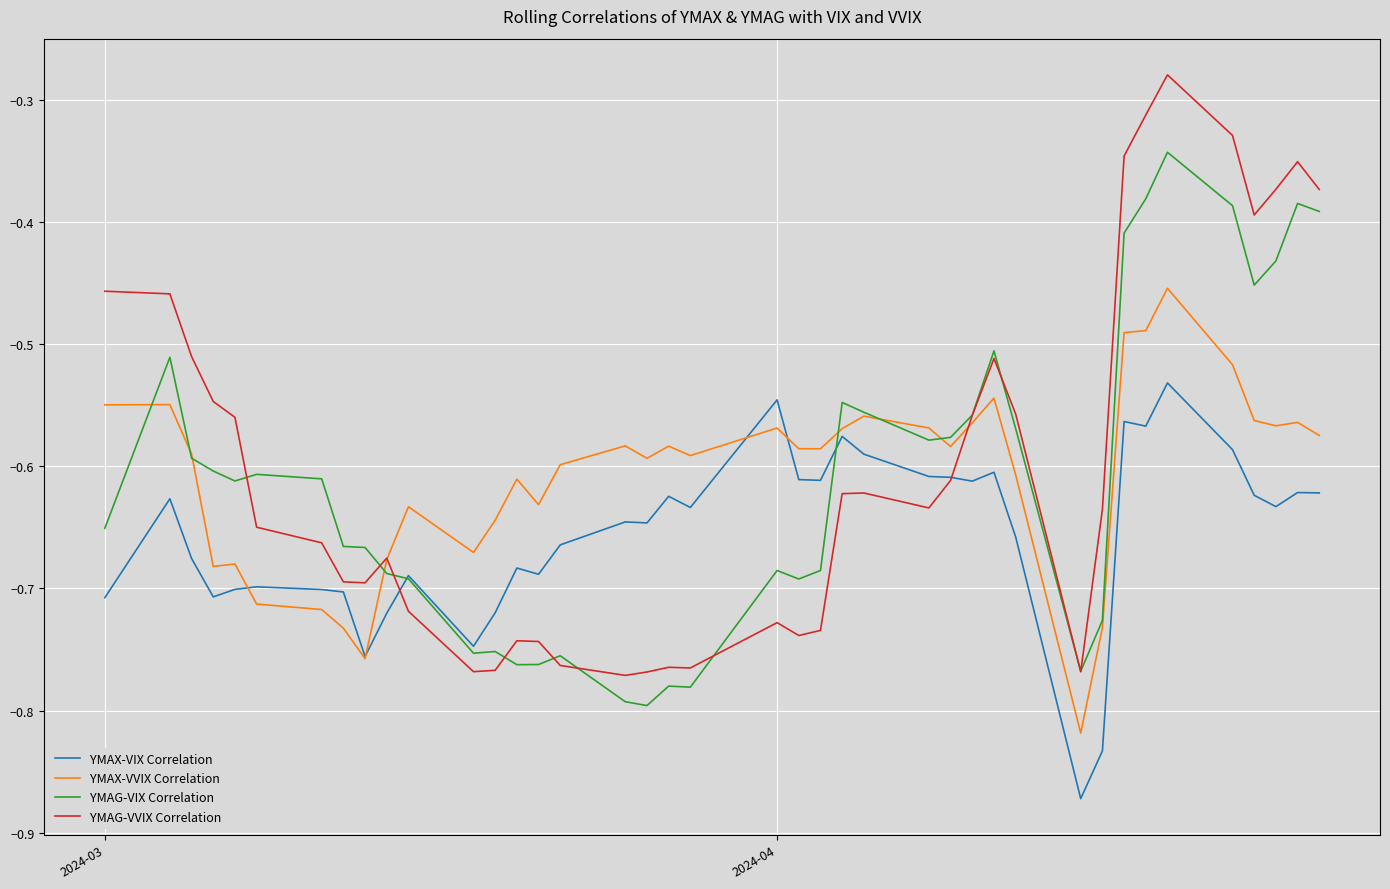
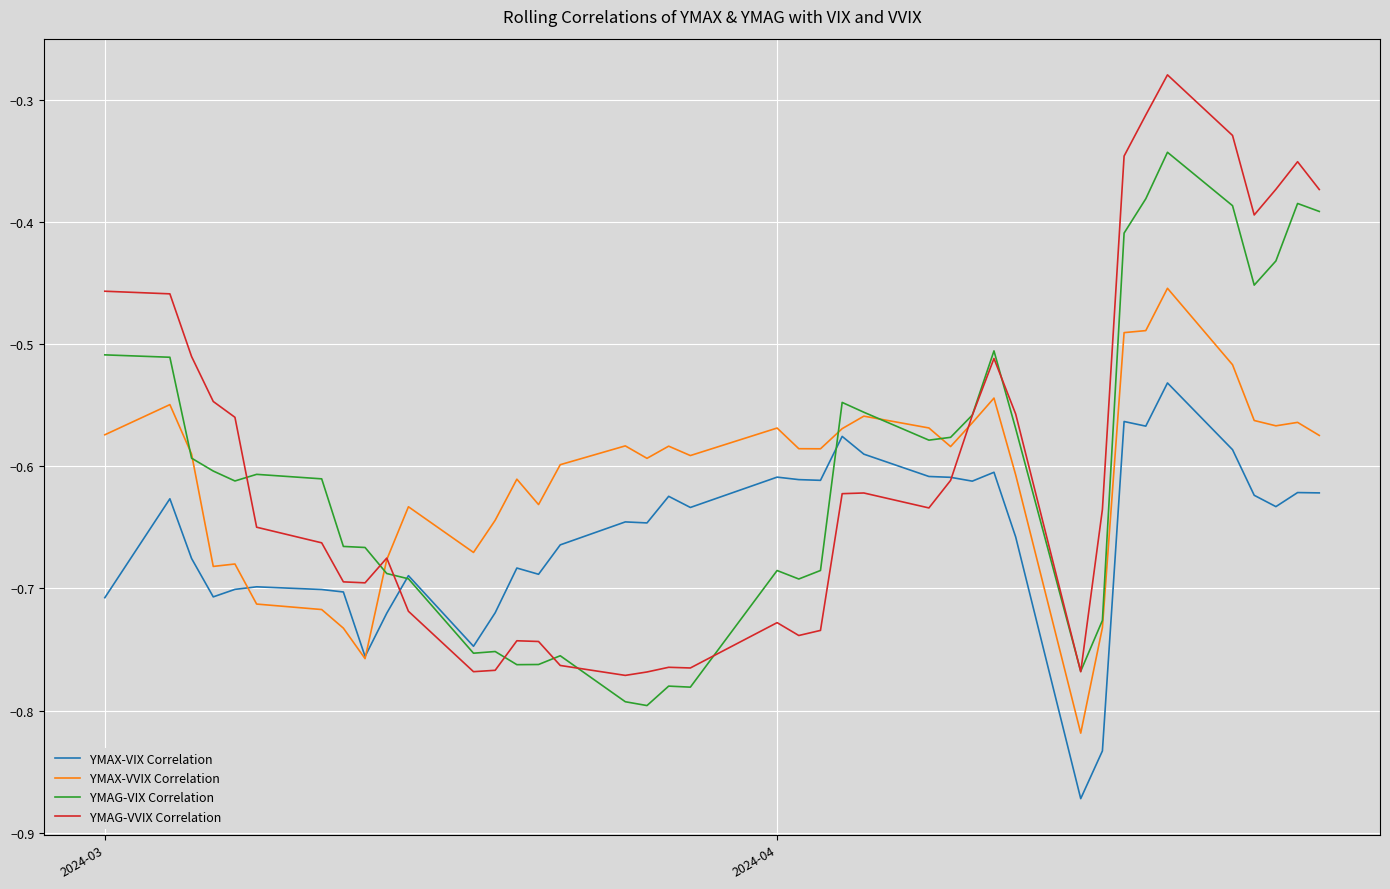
YMAX-VVIX Correlation, 2024-03: -0.550 -> -0.574
YMAG-VIX Correlation, 2024-03: -0.651 -> -0.509
YMAX-VIX Correlation, 2024-04: -0.546 -> -0.609
